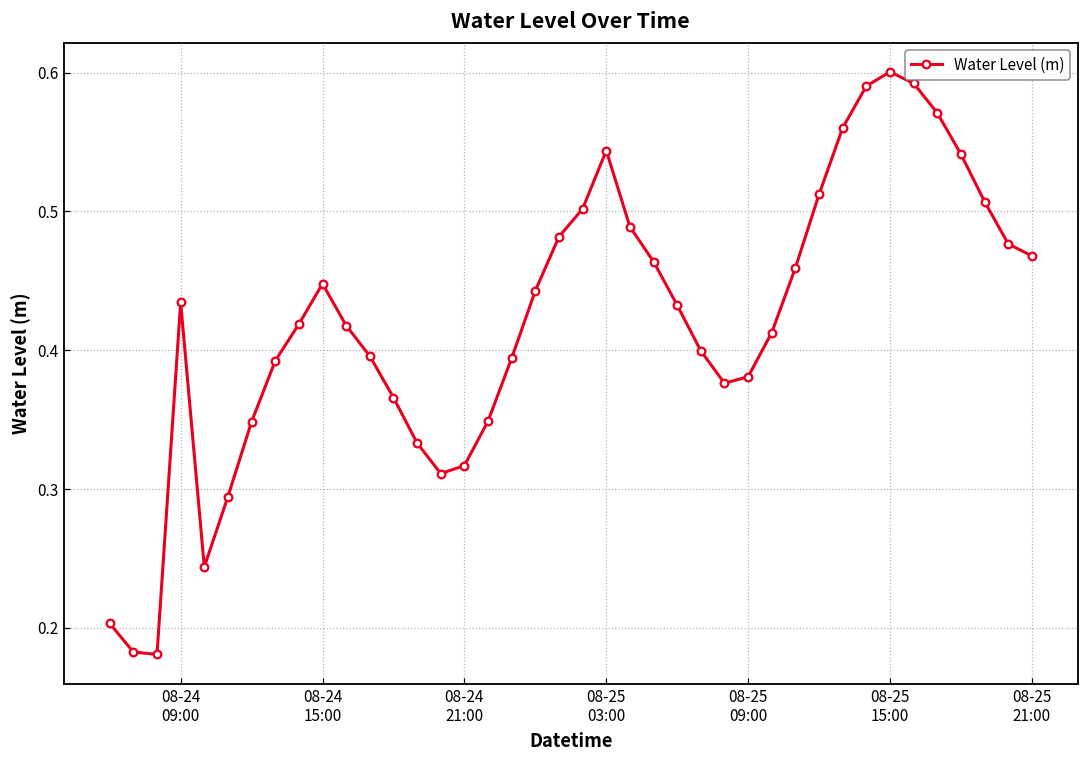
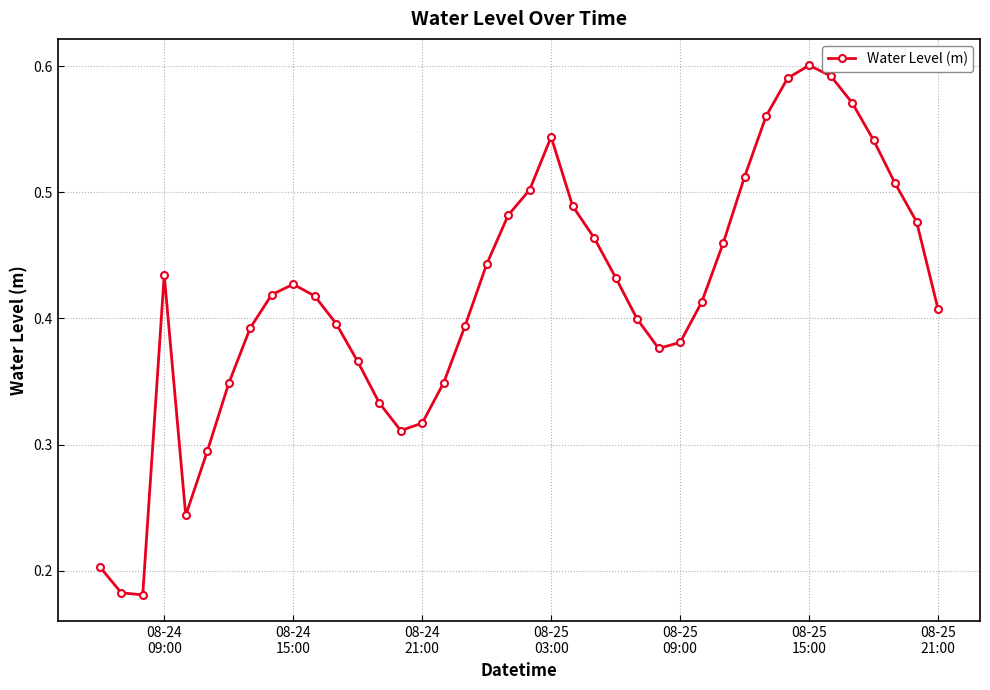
08-24 15:00: 0.448 -> 0.427
08-25 21:00: 0.468 -> 0.407
